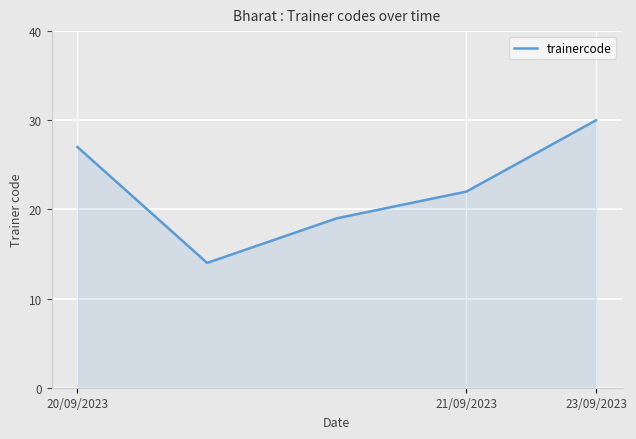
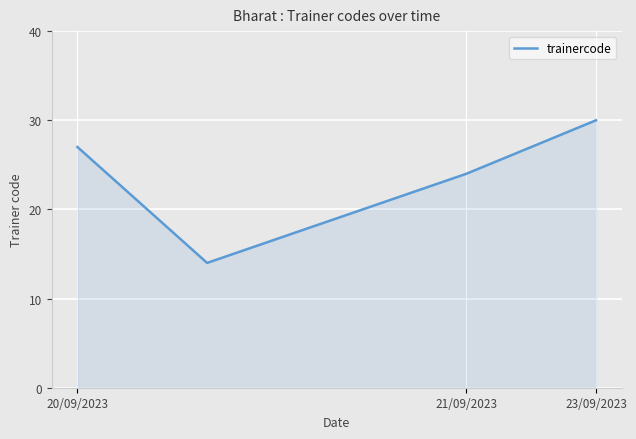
21/09/2023: 22 -> 24
